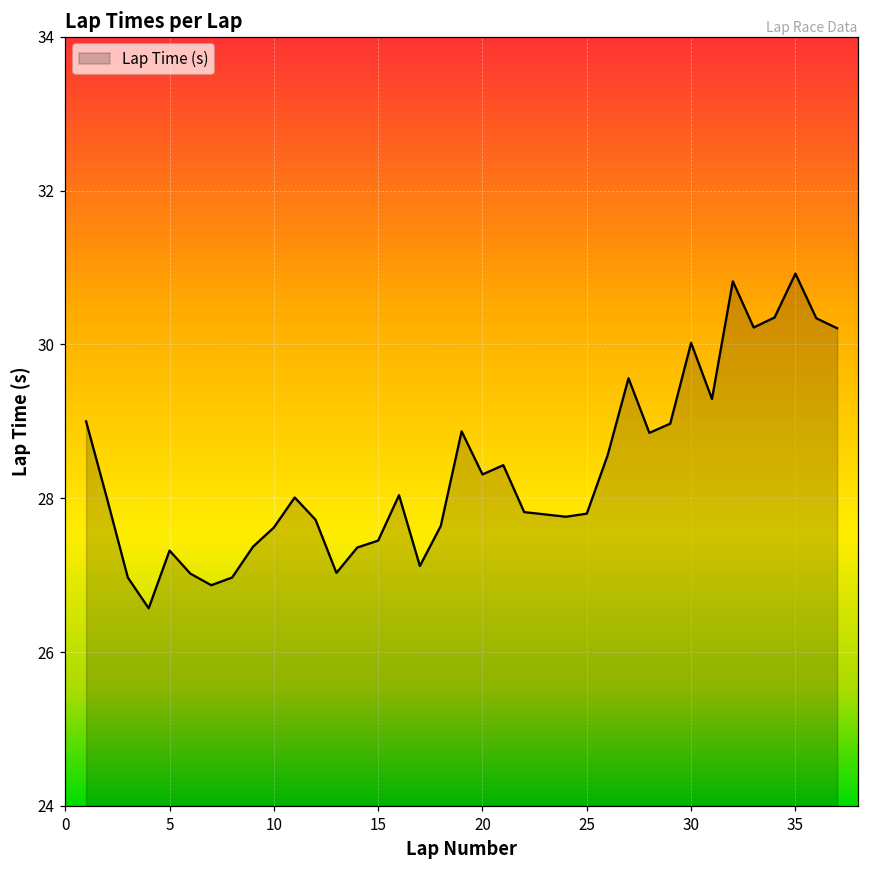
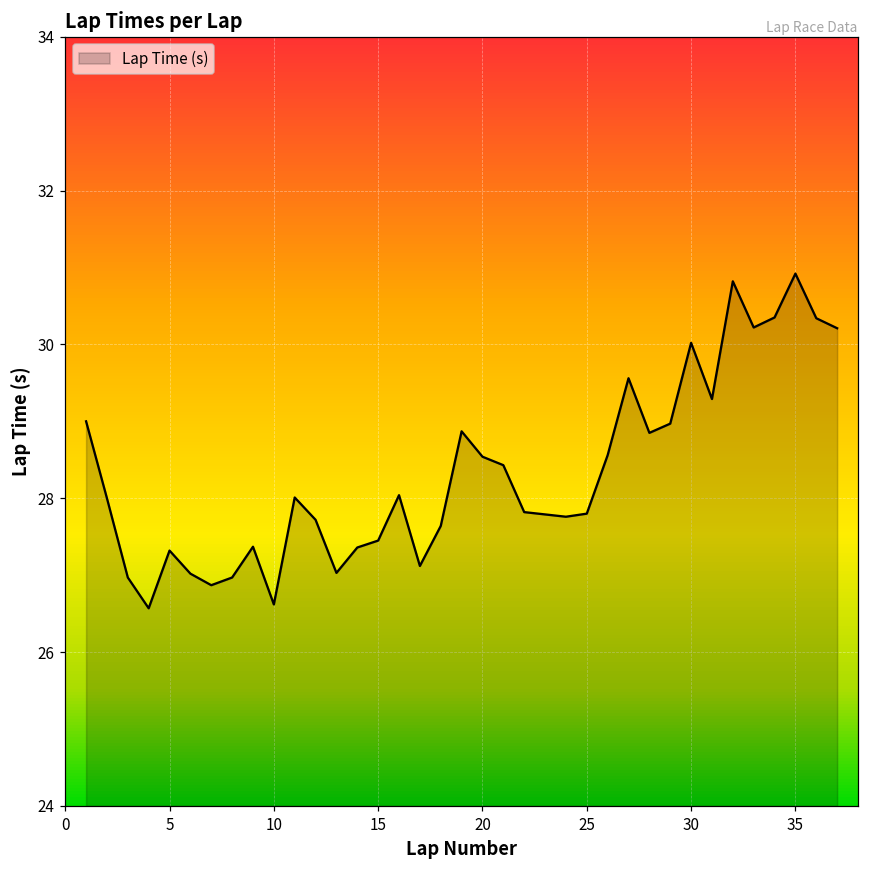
10: 27.6 -> 26.6
20: 28.3 -> 28.5
